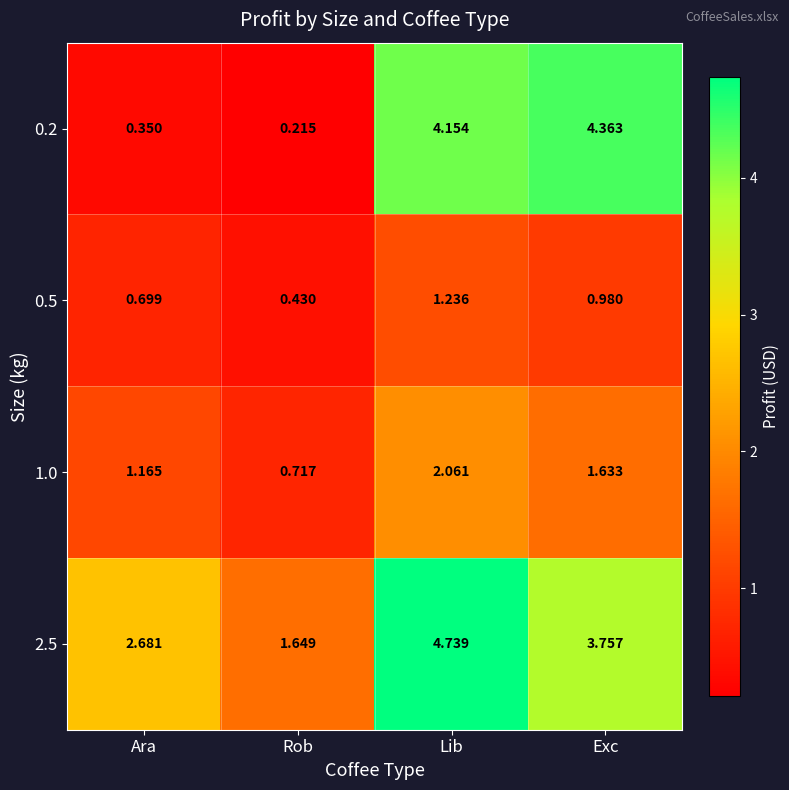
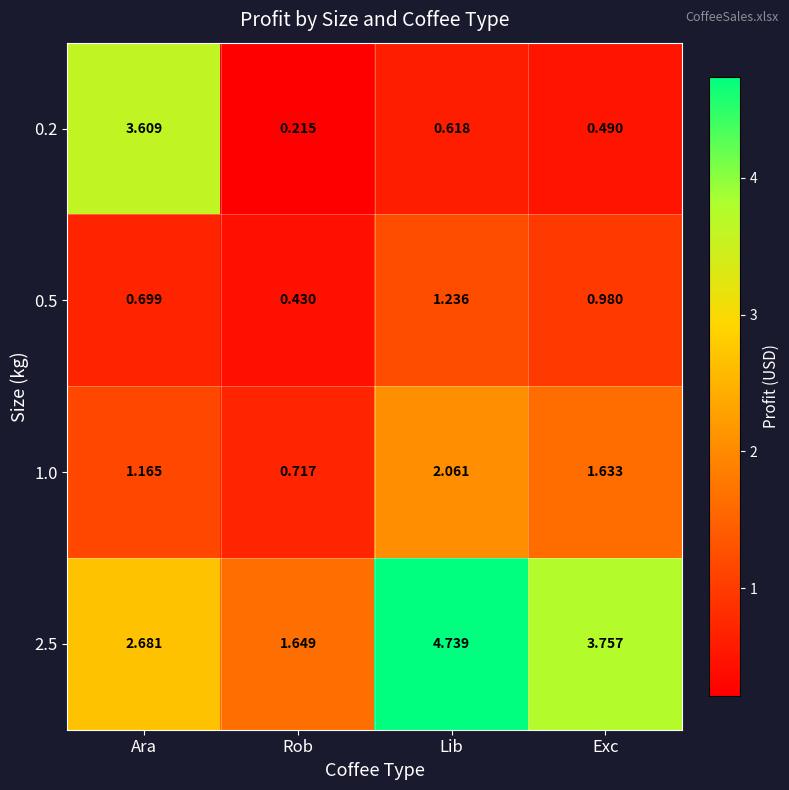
0.2, Ara: 0.350 -> 3.609
0.2, Lib: 4.154 -> 0.618
0.2, Exc: 4.363 -> 0.490
